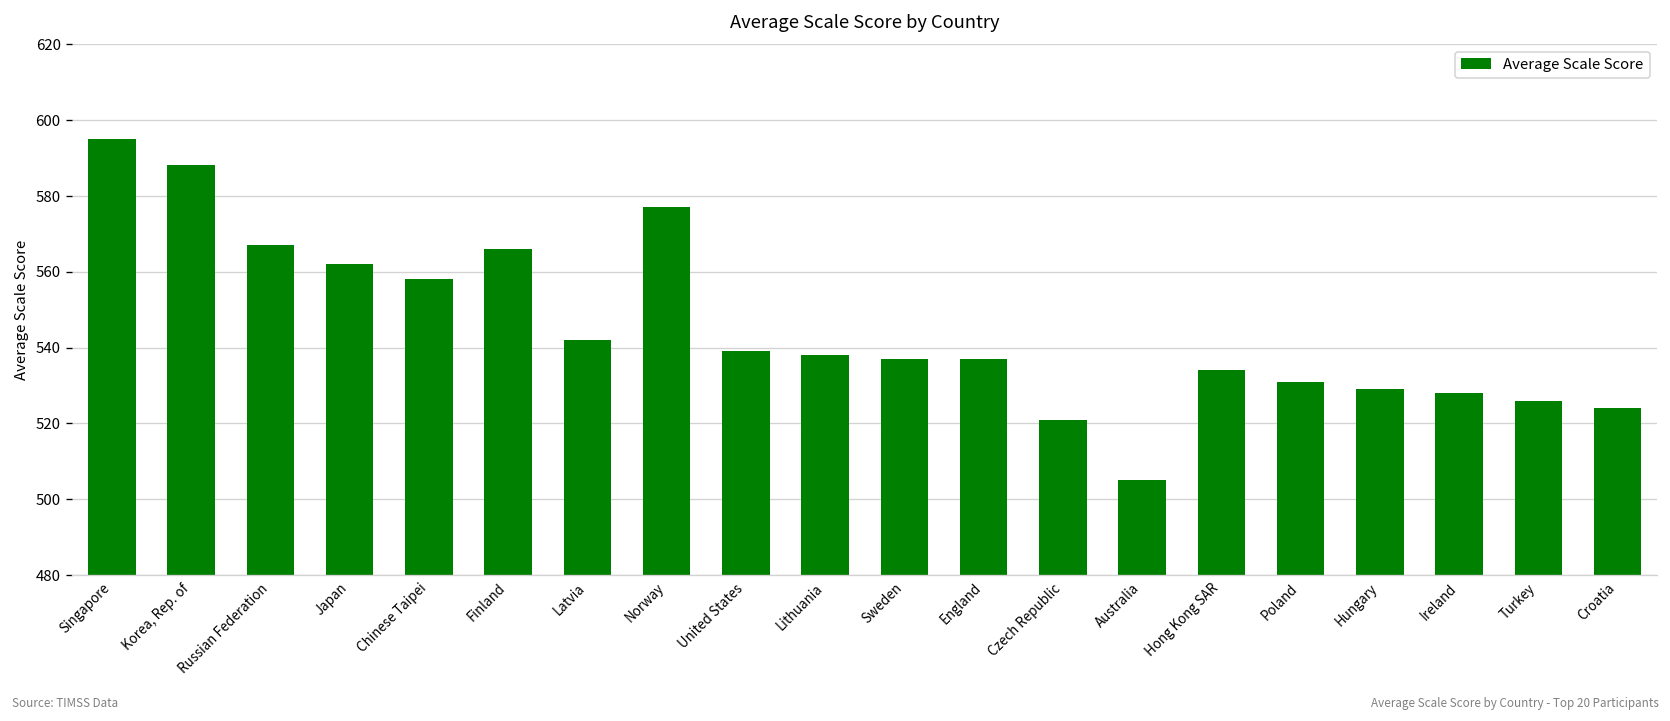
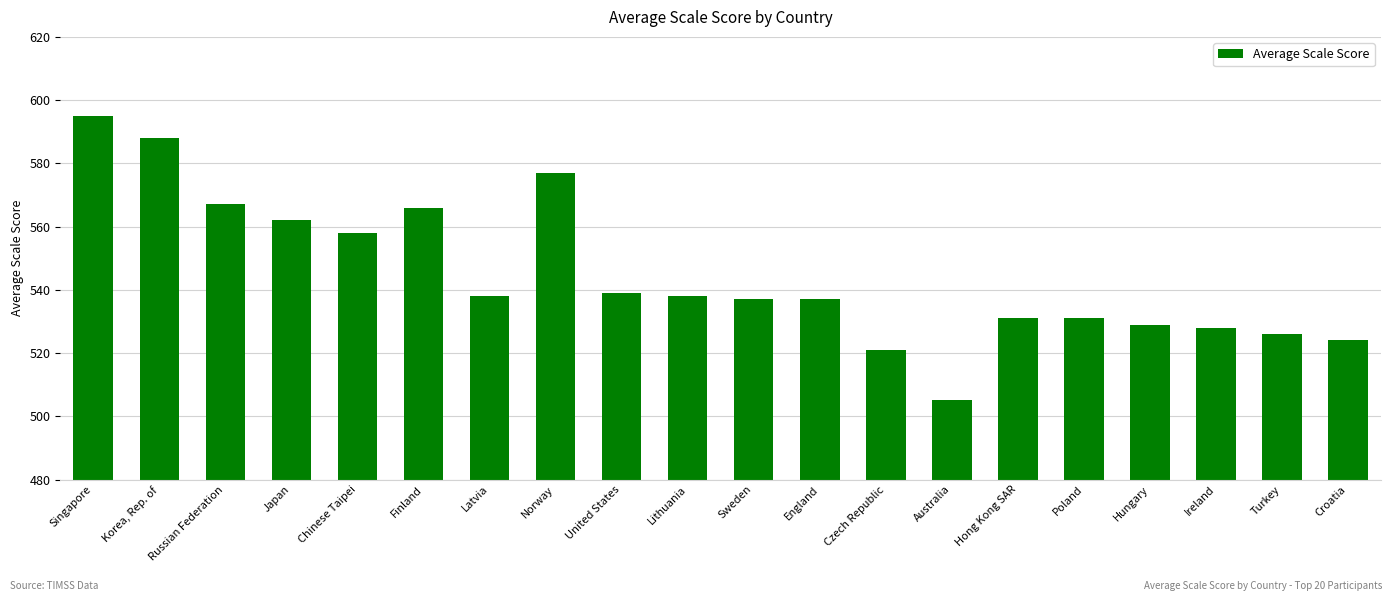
Latvia: 542 -> 538
Hong Kong SAR: 534 -> 531
